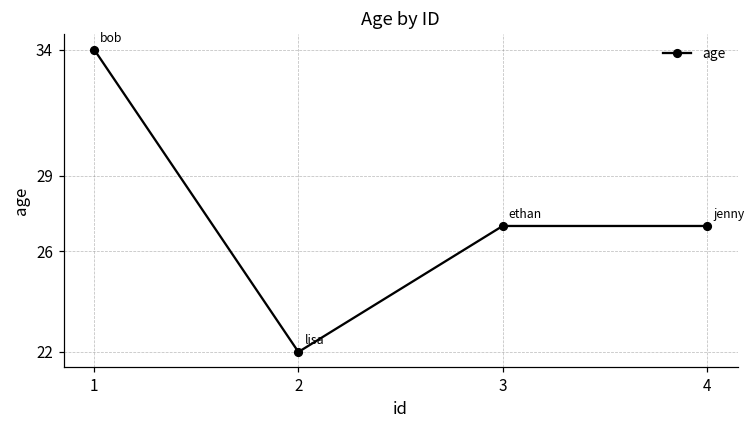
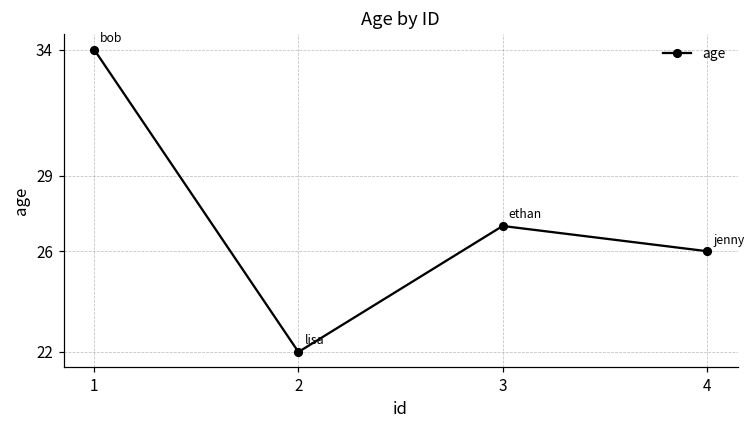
4: 27 -> 26
